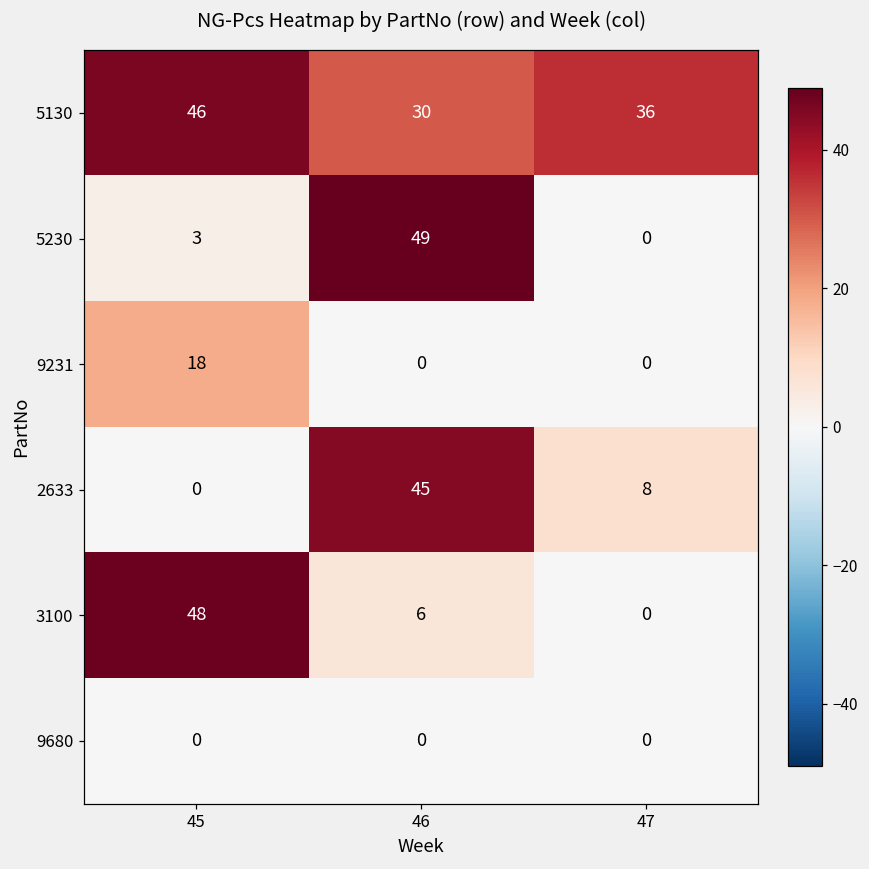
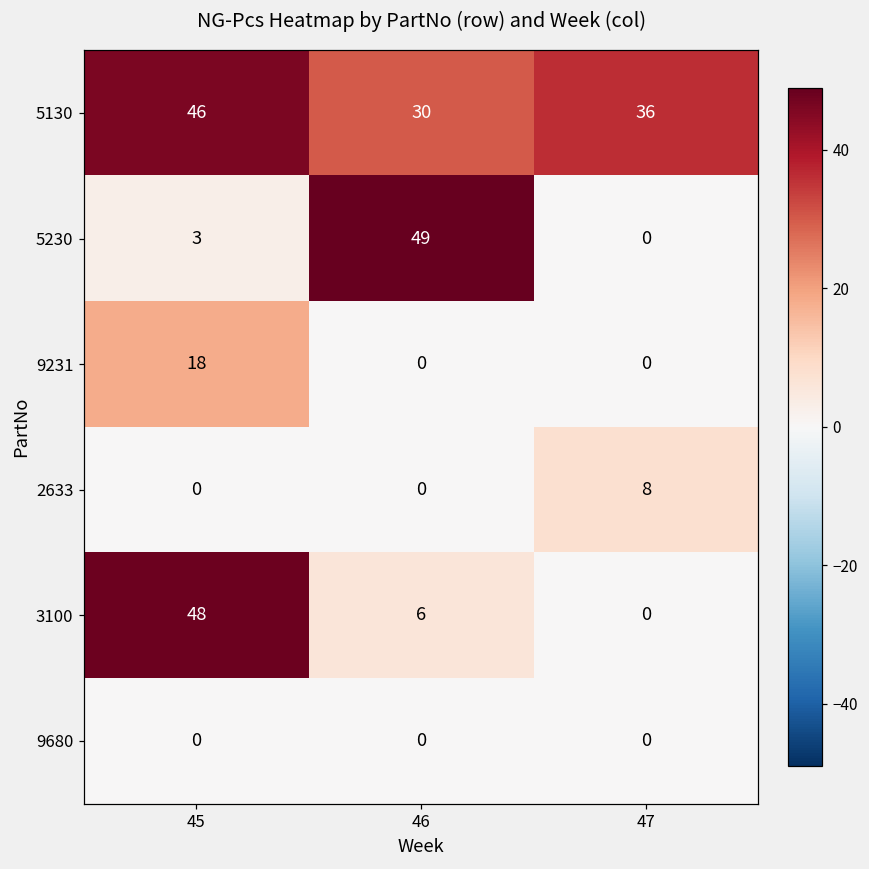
2633, 46: 45 -> 0
